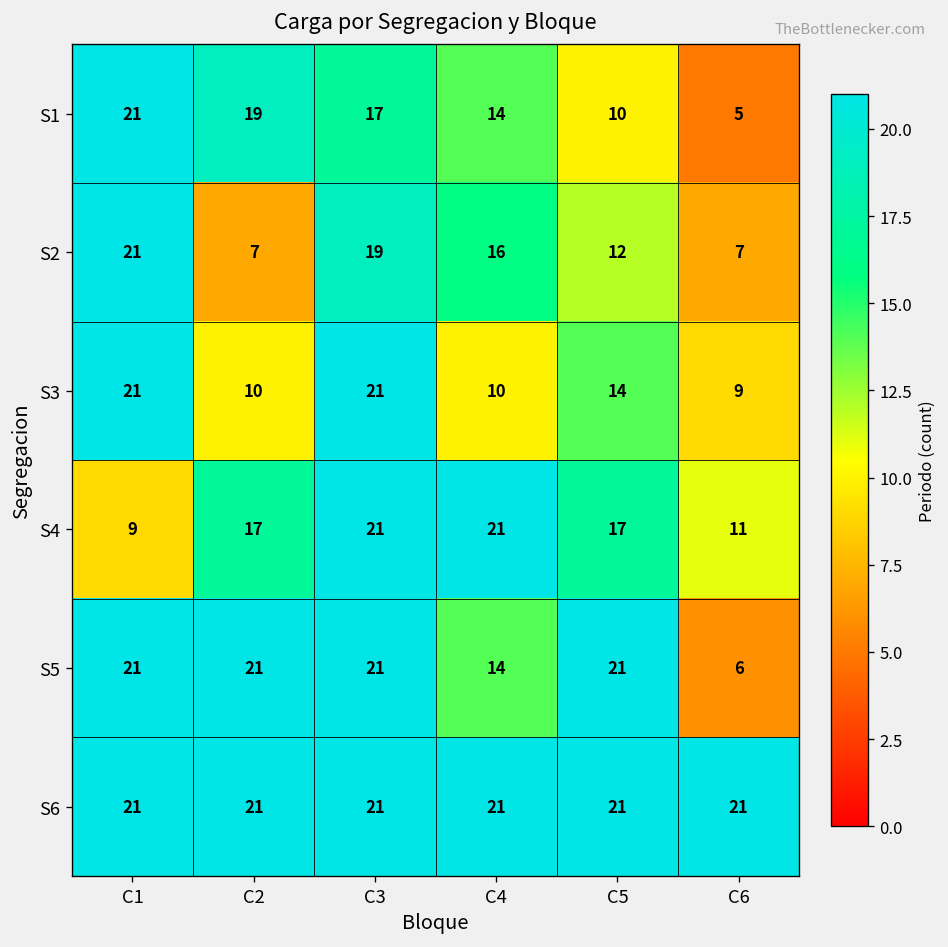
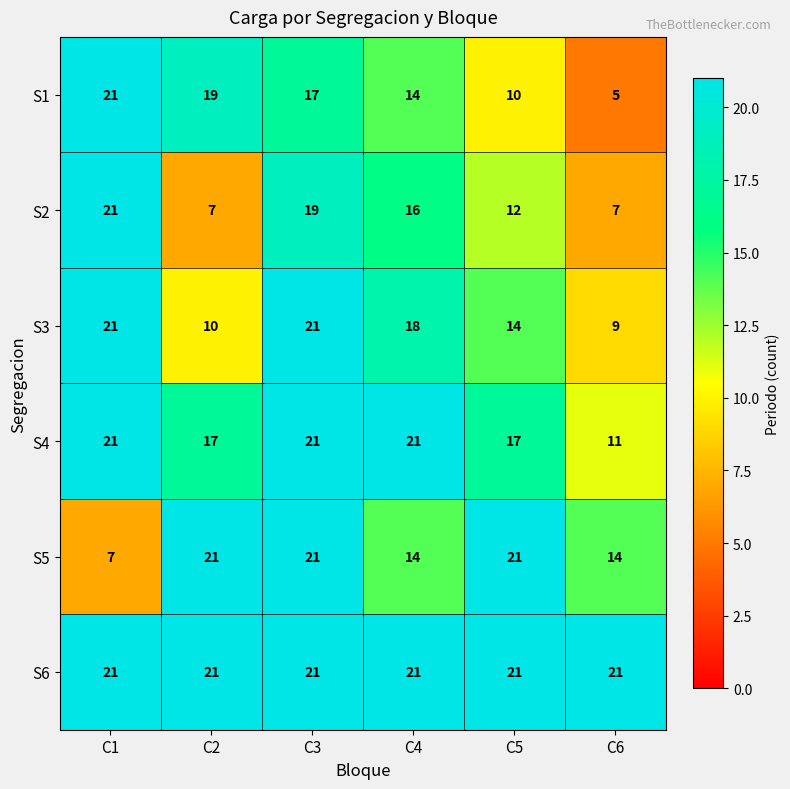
S3, C4: 10 -> 18
S4, C1: 9 -> 21
S5, C1: 21 -> 7
S5, C6: 6 -> 14
